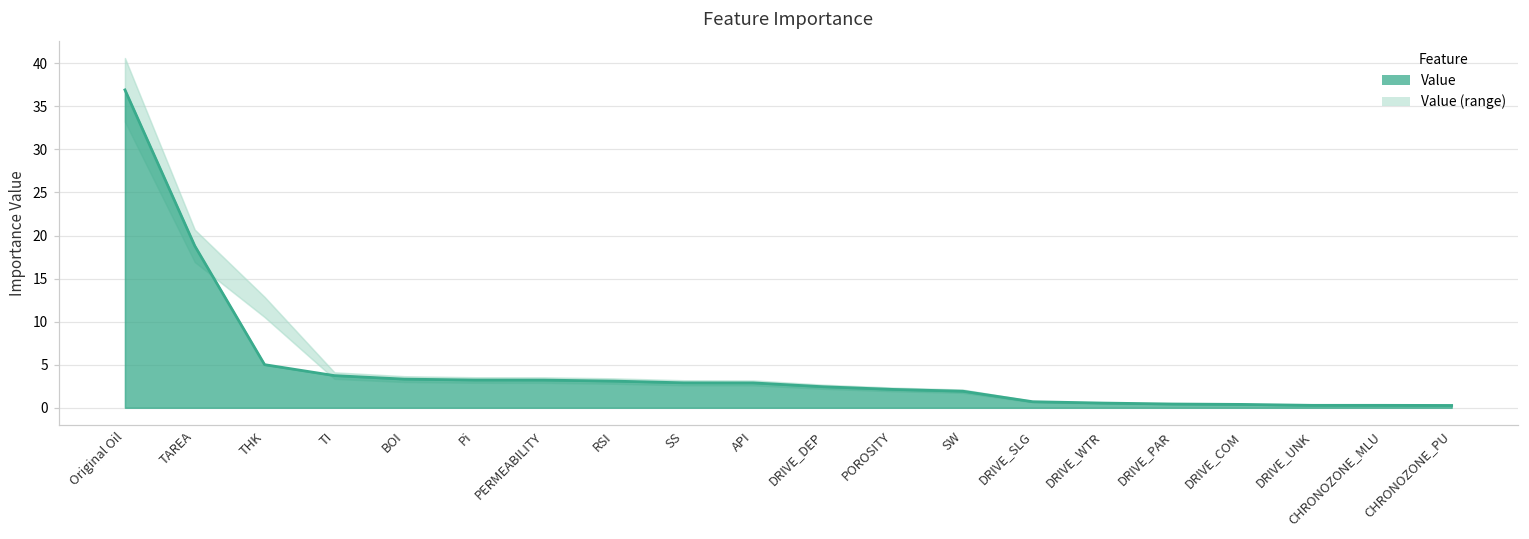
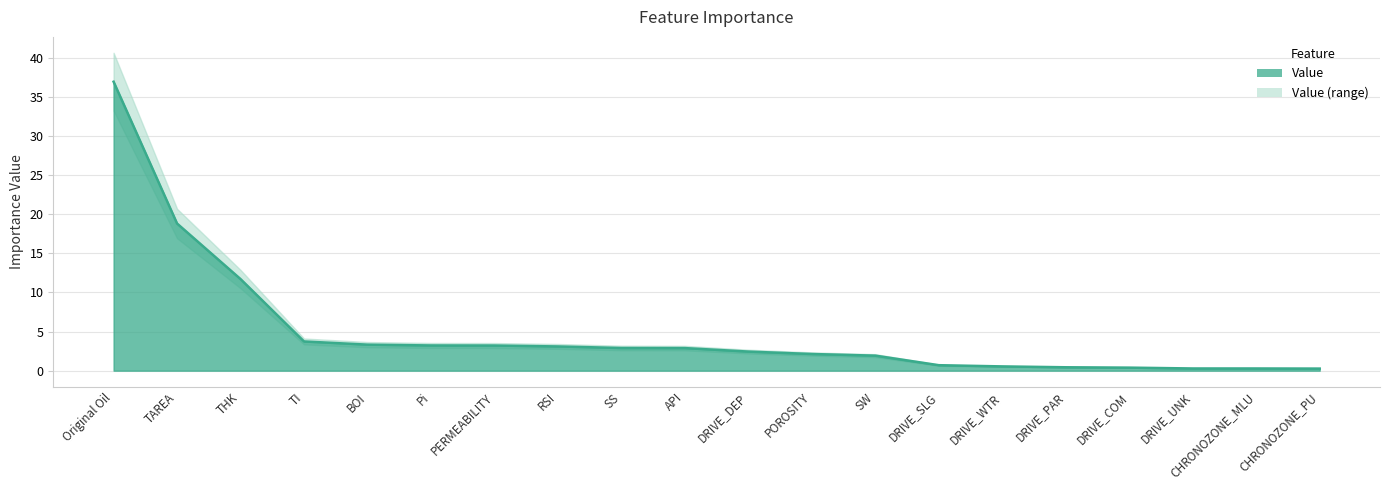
Value, THK: 5 -> 12
